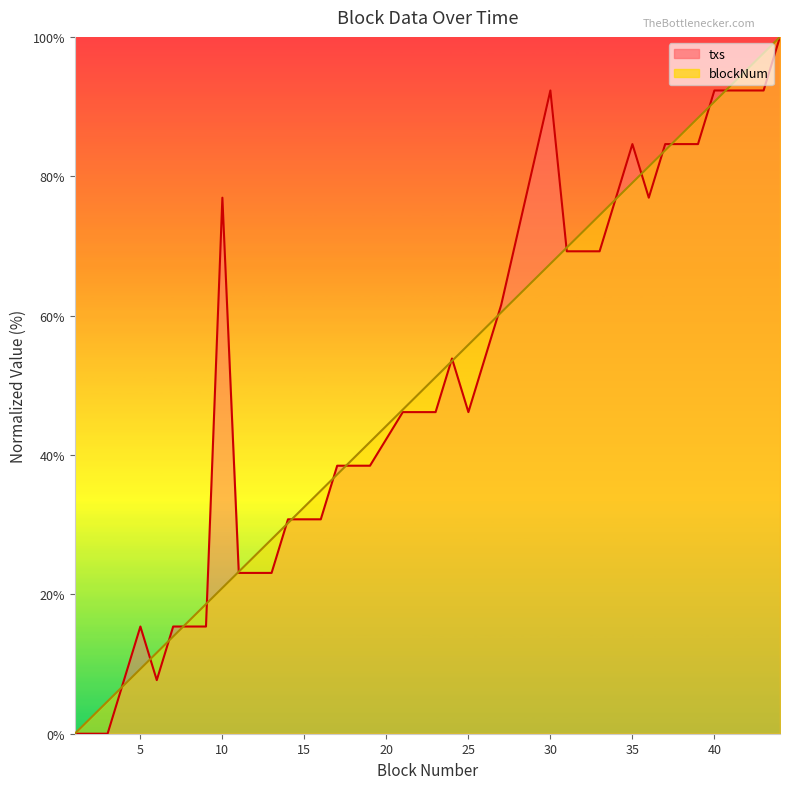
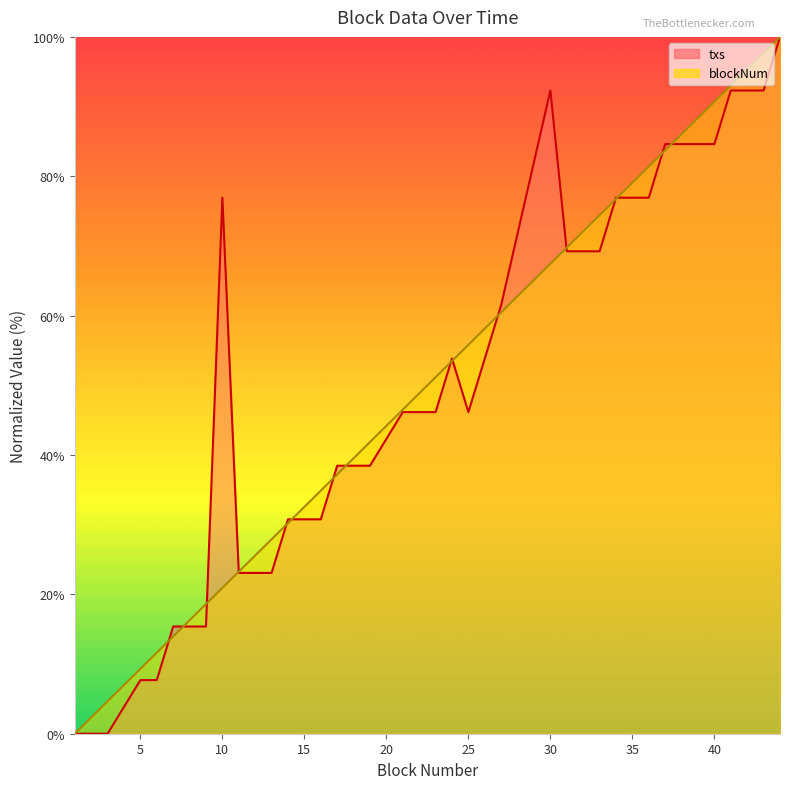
txs, 5: 15% -> 8%
txs, 35: 85% -> 77%
txs, 40: 92% -> 85%
